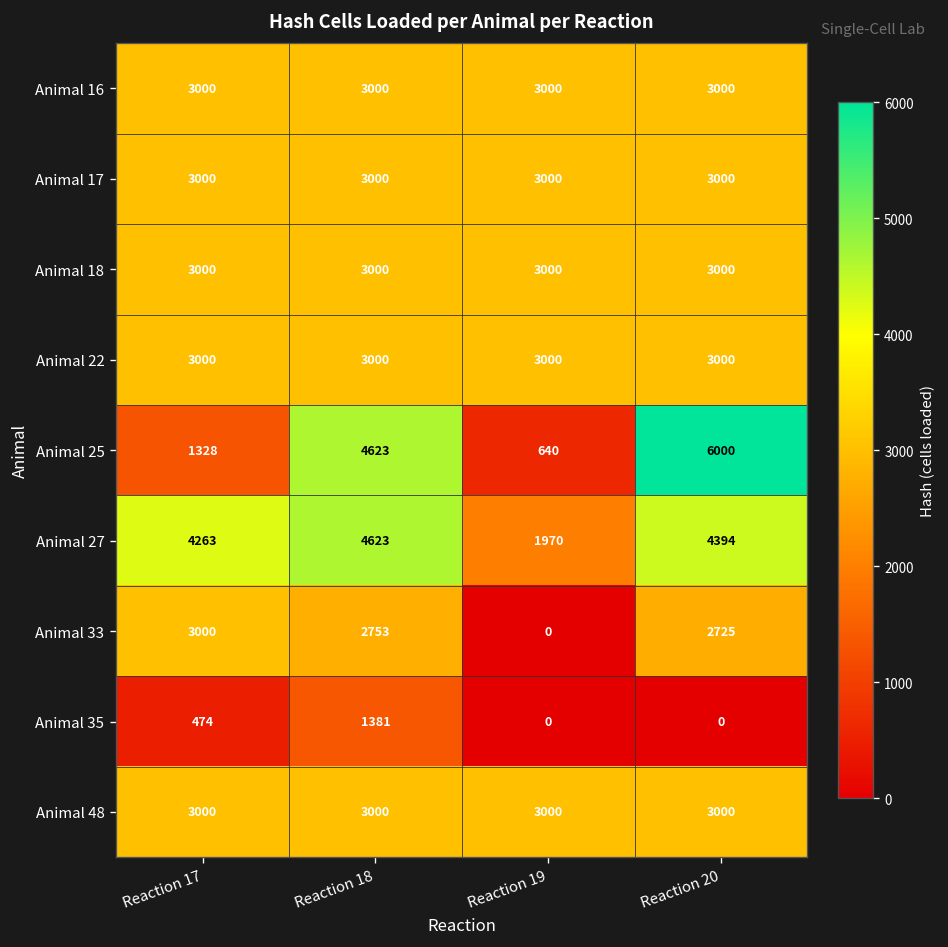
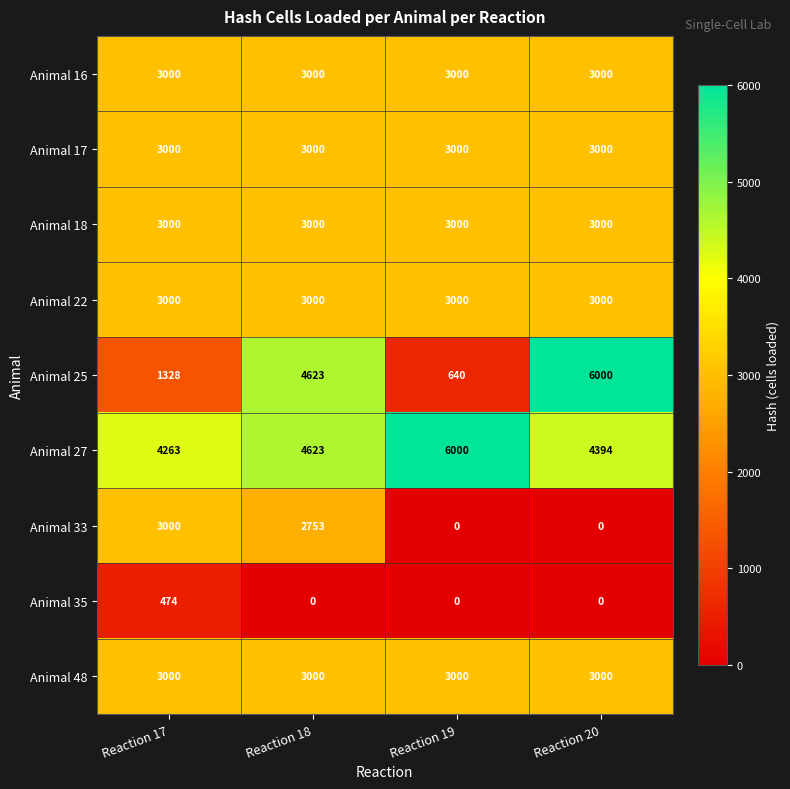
Animal 27, Reaction 19: 1970 -> 6000
Animal 33, Reaction 20: 2725 -> 0
Animal 35, Reaction 18: 1381 -> 0
